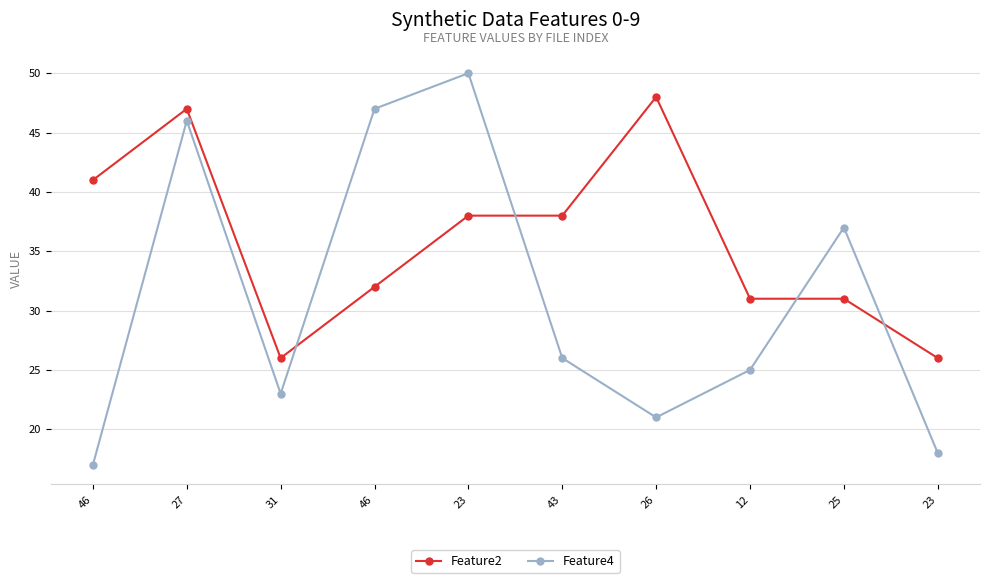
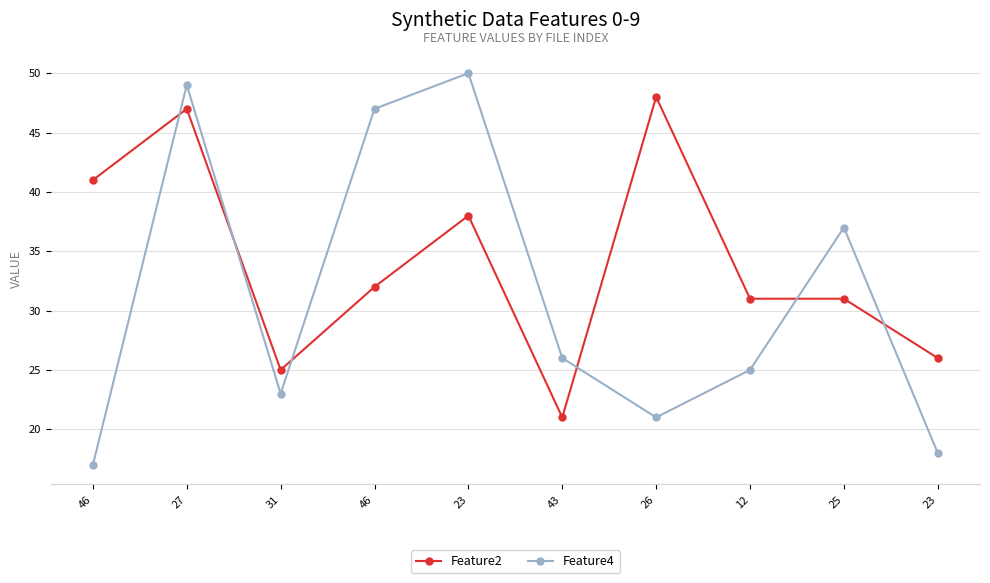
Feature4, 27: 46 -> 49
Feature2, 31: 26 -> 25
Feature2, 43: 38 -> 21
